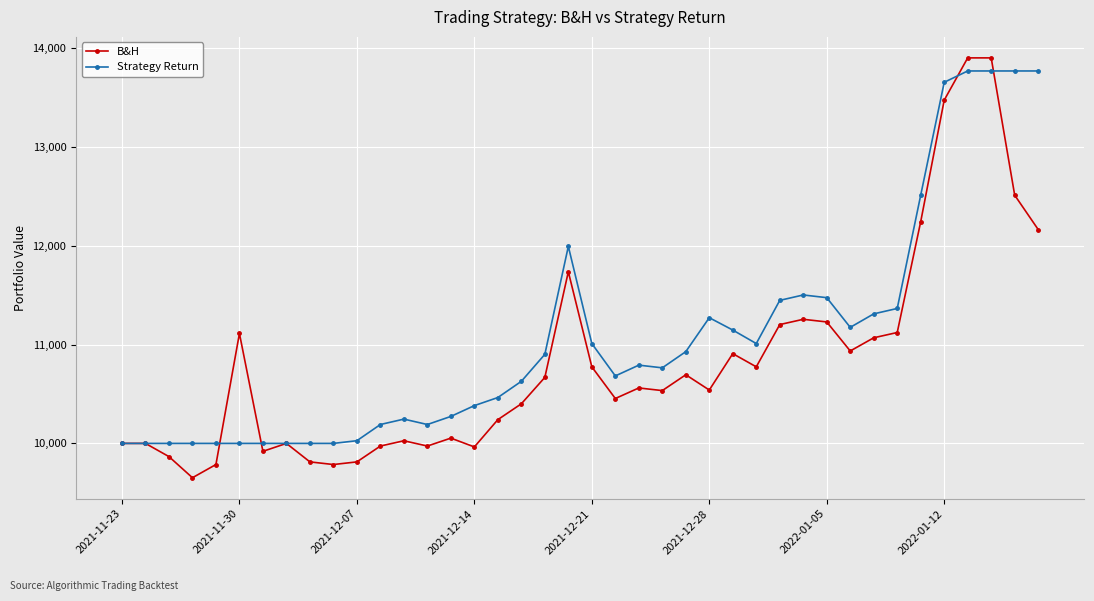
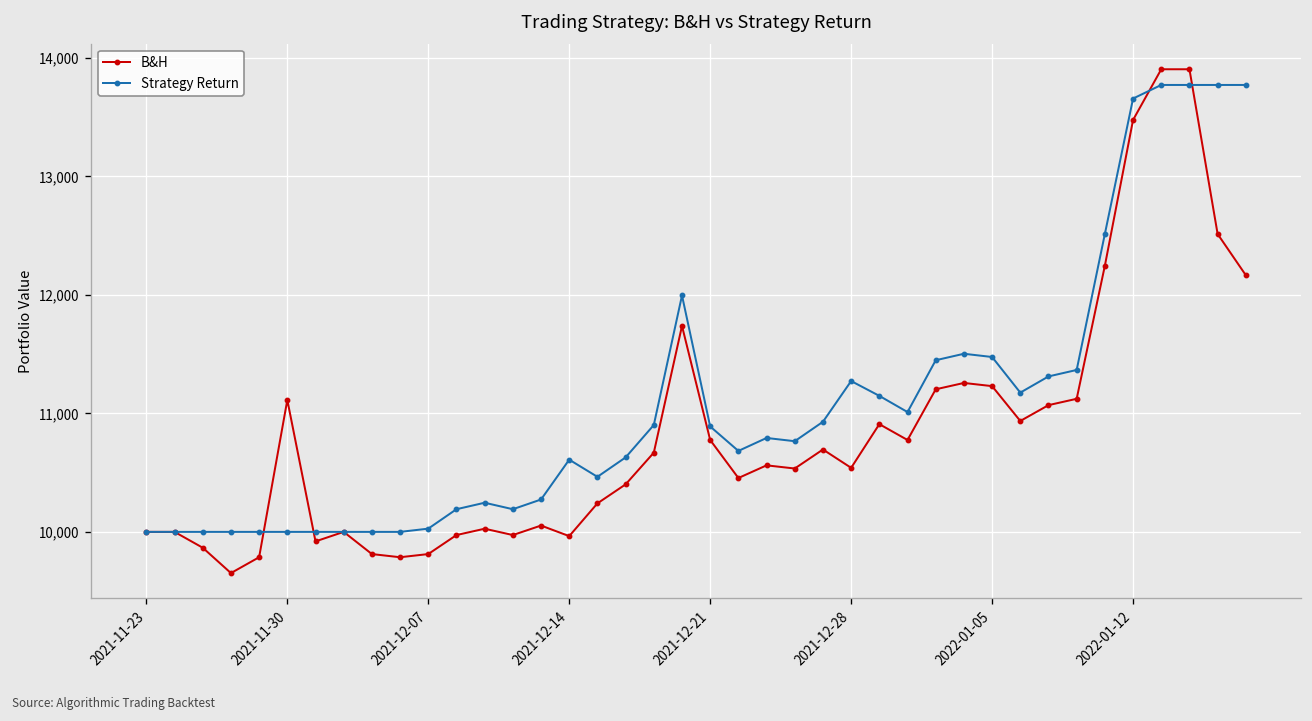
Strategy Return, 2021-12-14: 10,400 -> 10,600
Strategy Return, 2021-12-21: 11,000 -> 10,900
